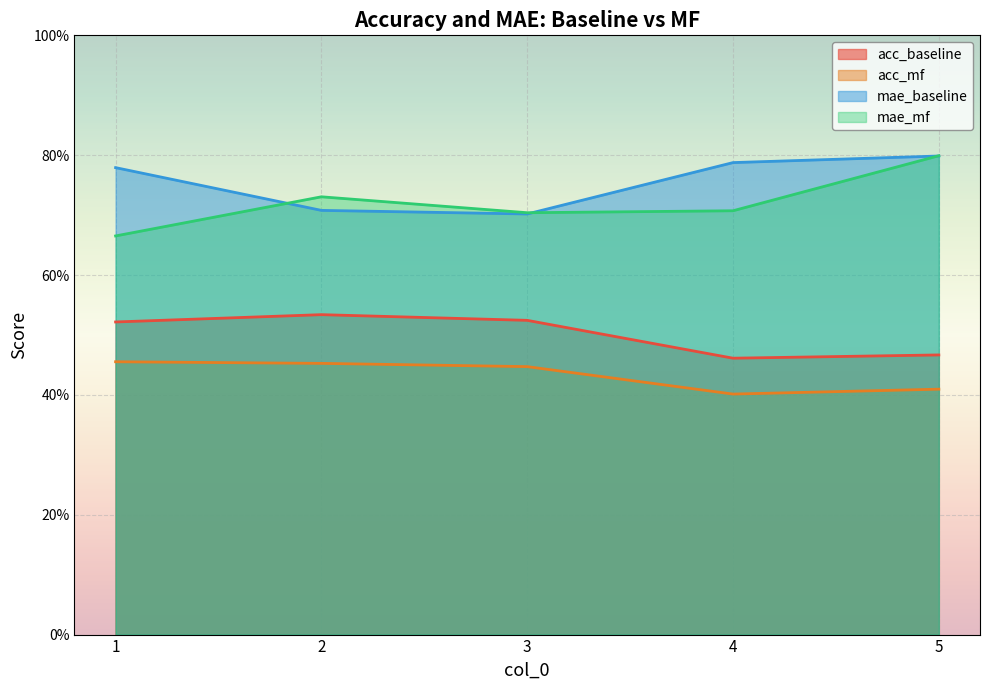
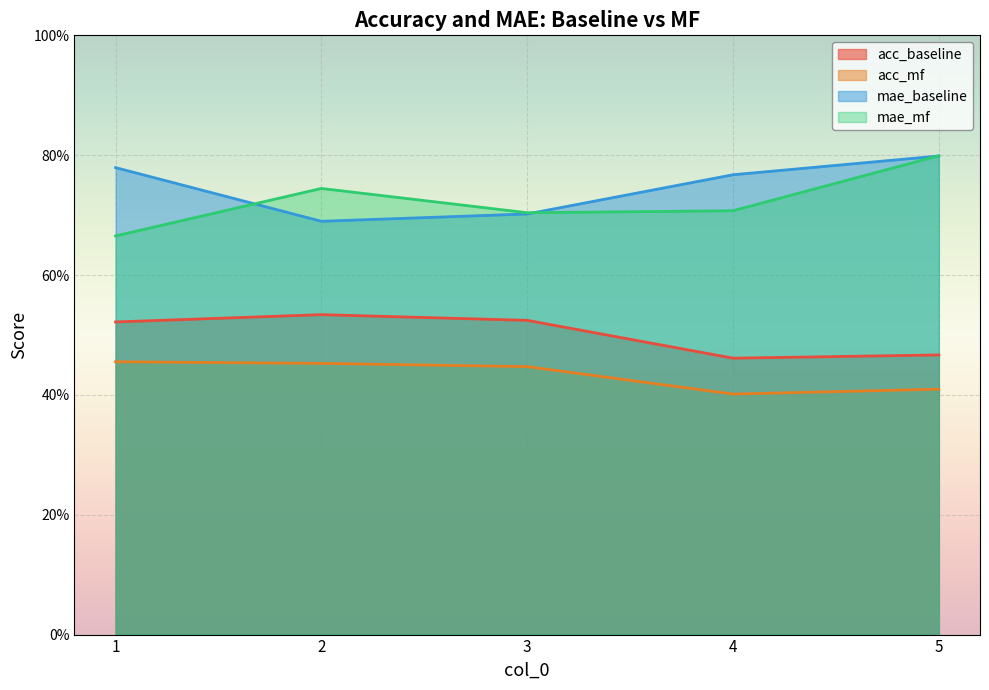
mae_baseline, 2: 71% -> 69%
mae_mf, 2: 73% -> 74%
mae_baseline, 4: 79% -> 77%
